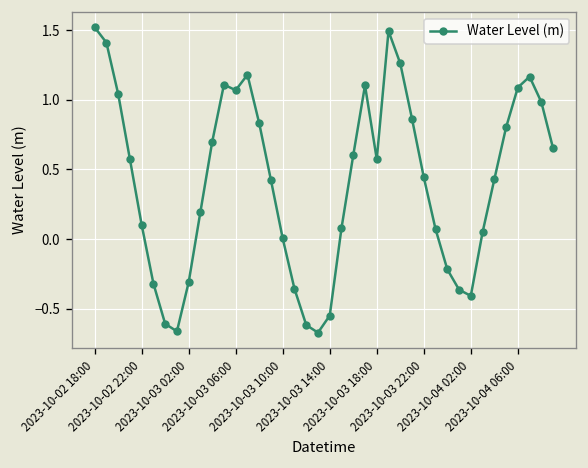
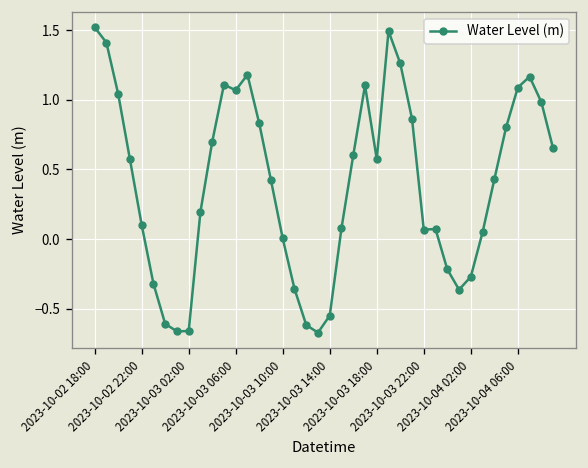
2023-10-03 02:00: -0.31 -> -0.66
2023-10-03 22:00: 0.44 -> 0.07
2023-10-04 02:00: -0.41 -> -0.27
